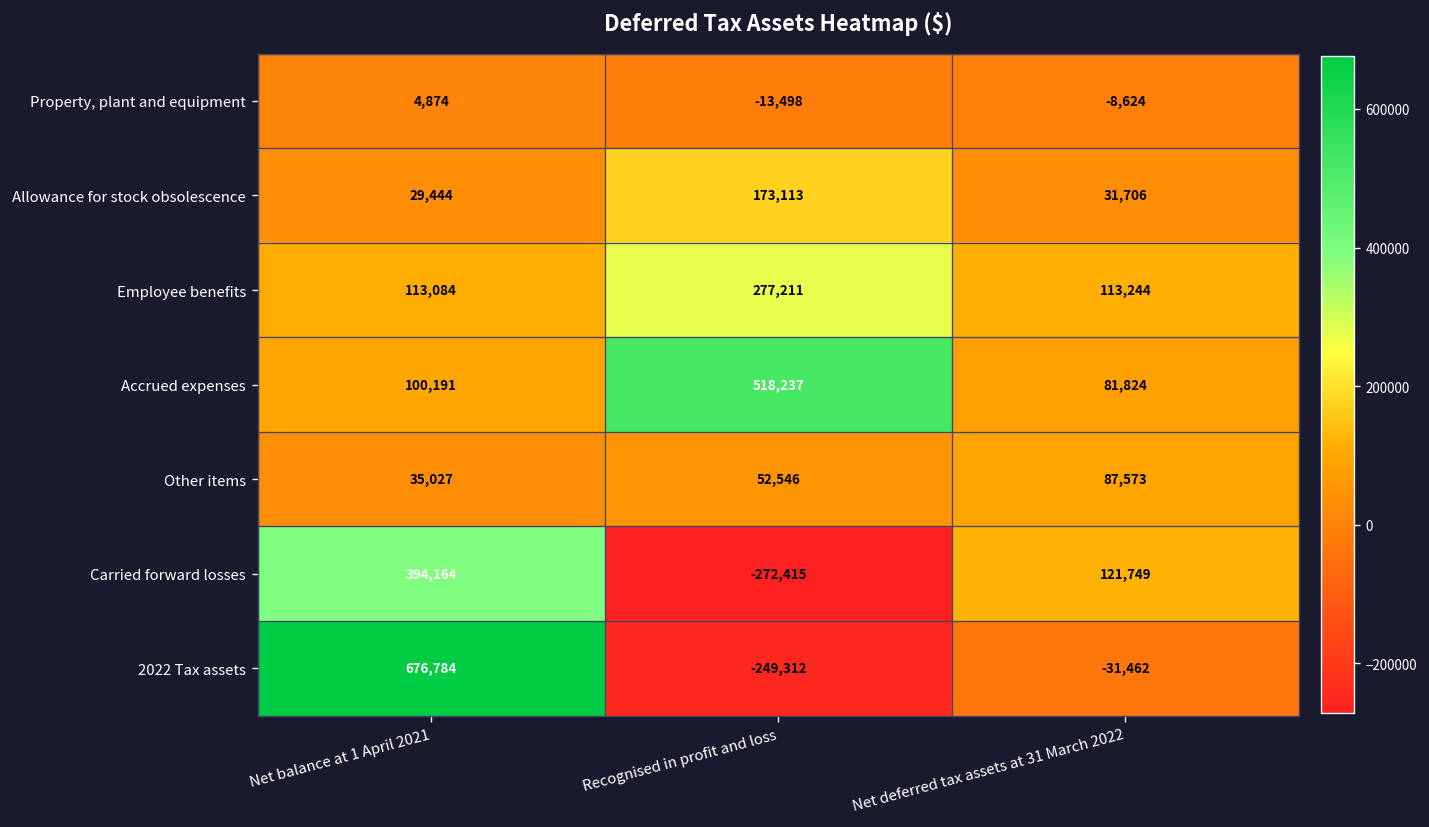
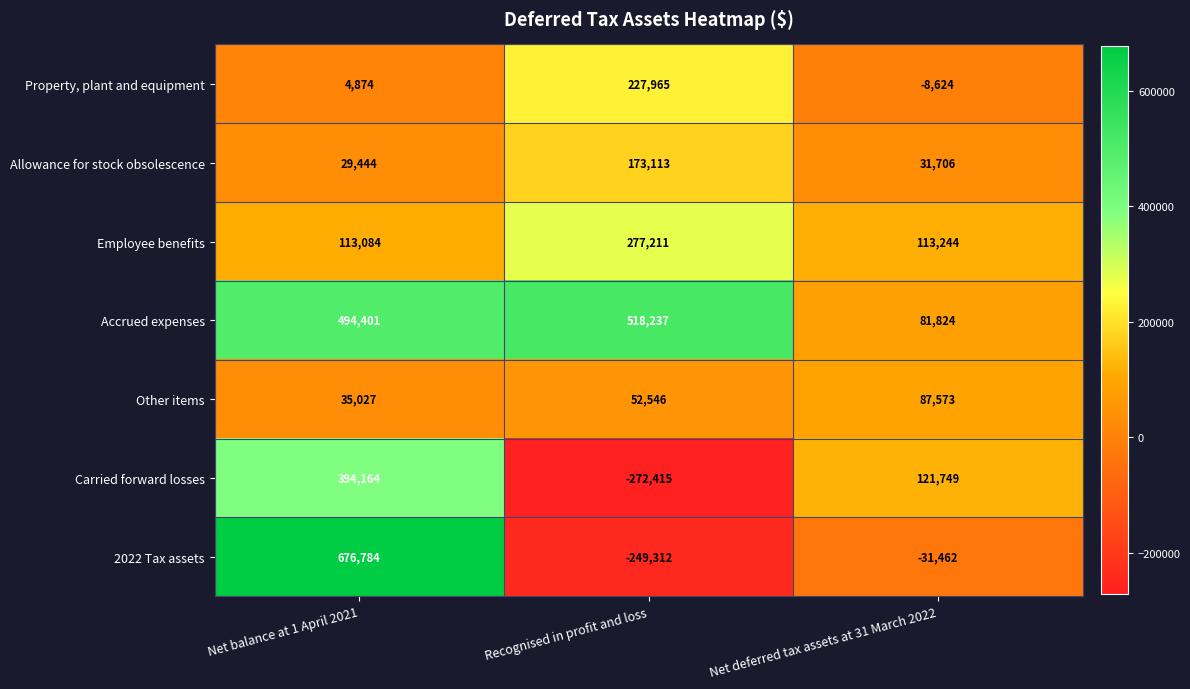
Property, plant and equipment, Recognised in profit and loss: -13,498 -> 227,965
Accrued expenses, Net balance at 1 April 2021: 100,191 -> 494,401
